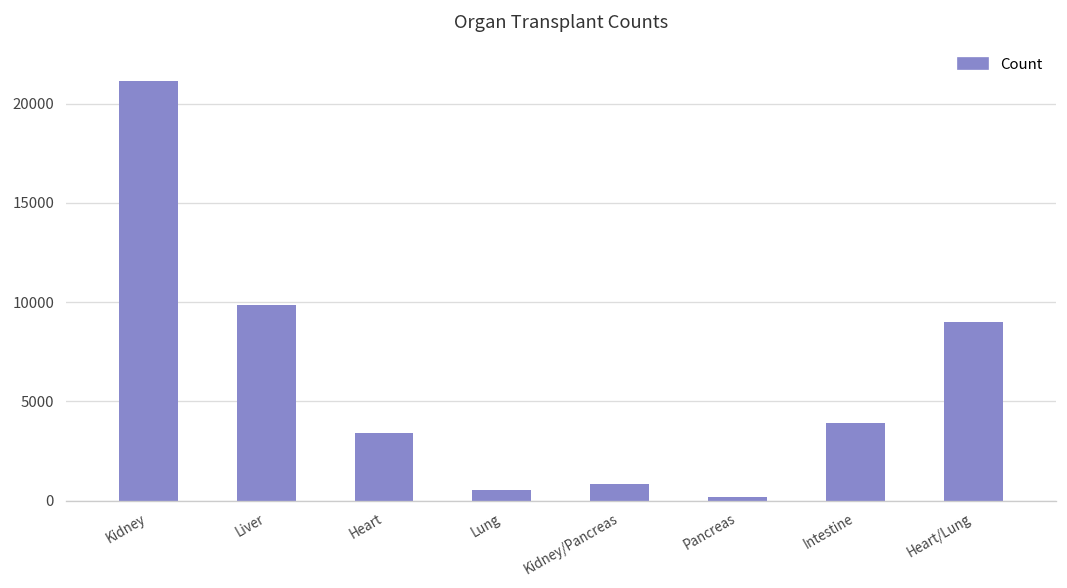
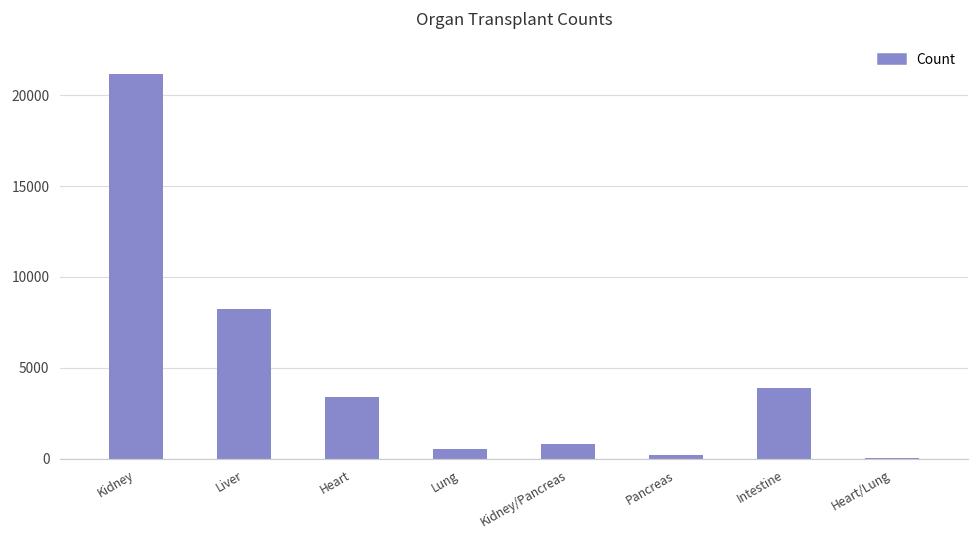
Liver: 9900 -> 8300
Heart/Lung: 9000 -> 0
